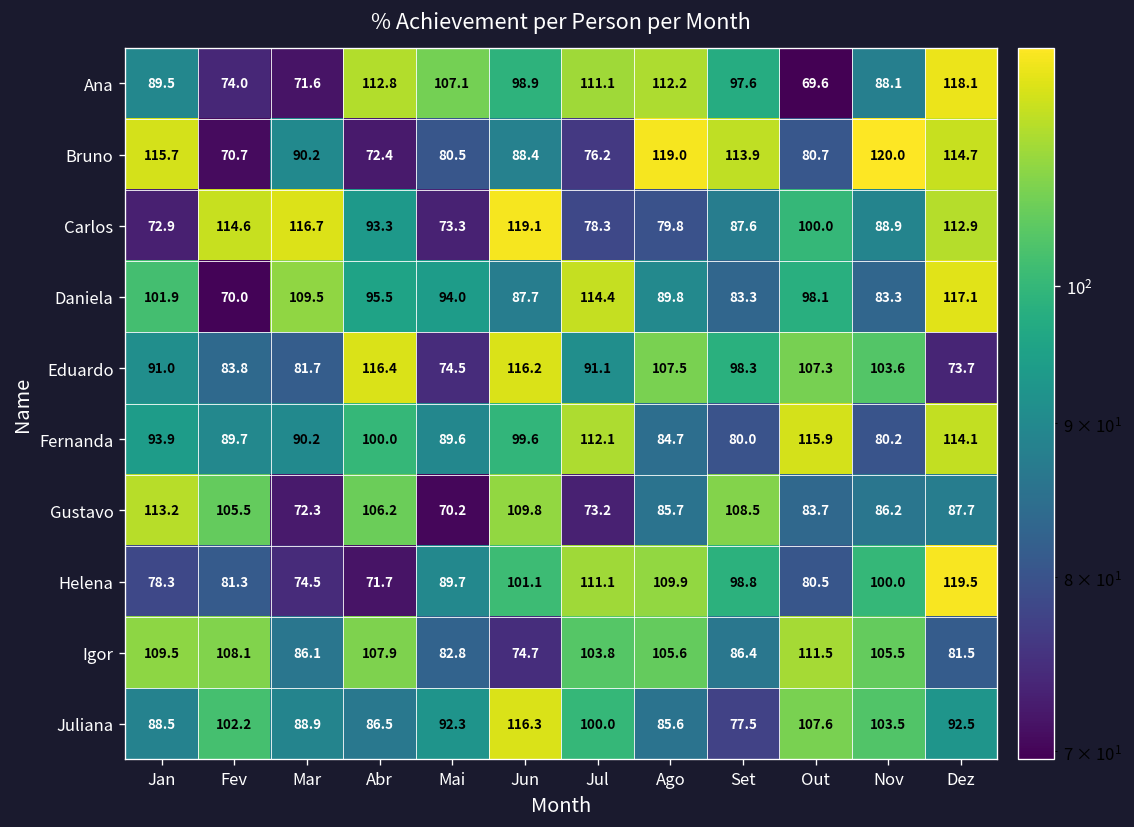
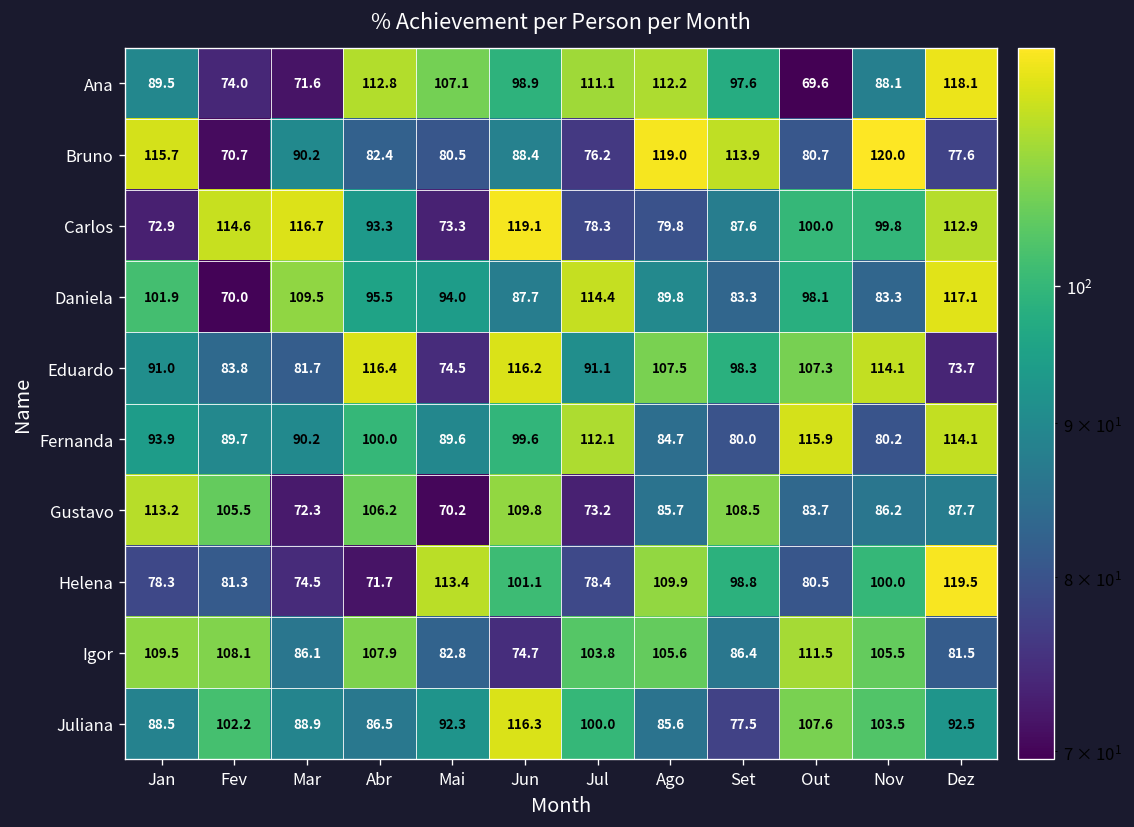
Bruno, Abr: 72.4 -> 82.4
Bruno, Dez: 114.7 -> 77.6
Carlos, Nov: 88.9 -> 99.8
Eduardo, Nov: 103.6 -> 114.1
Helena, Mai: 89.7 -> 113.4
Helena, Jul: 111.1 -> 78.4
